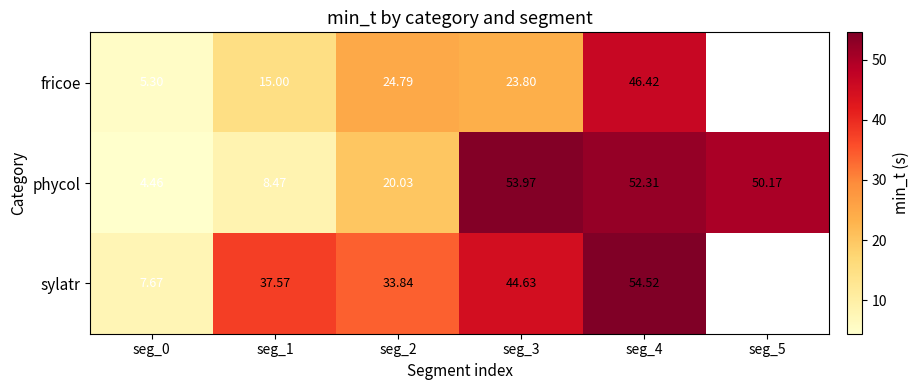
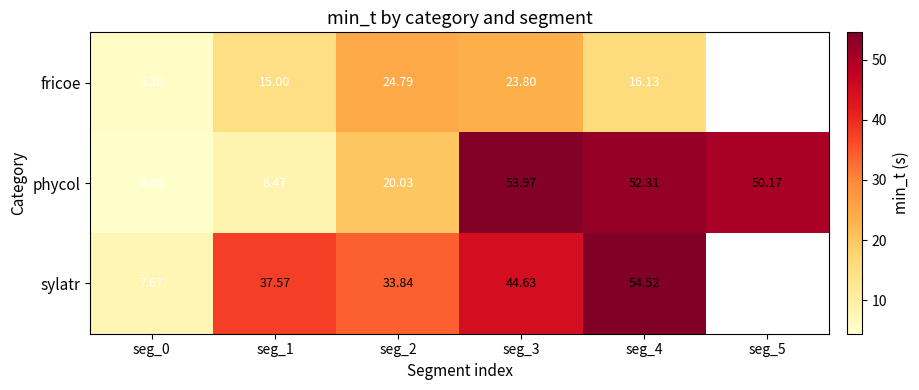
fricoe, seg_4: 46.42 -> 16.13
